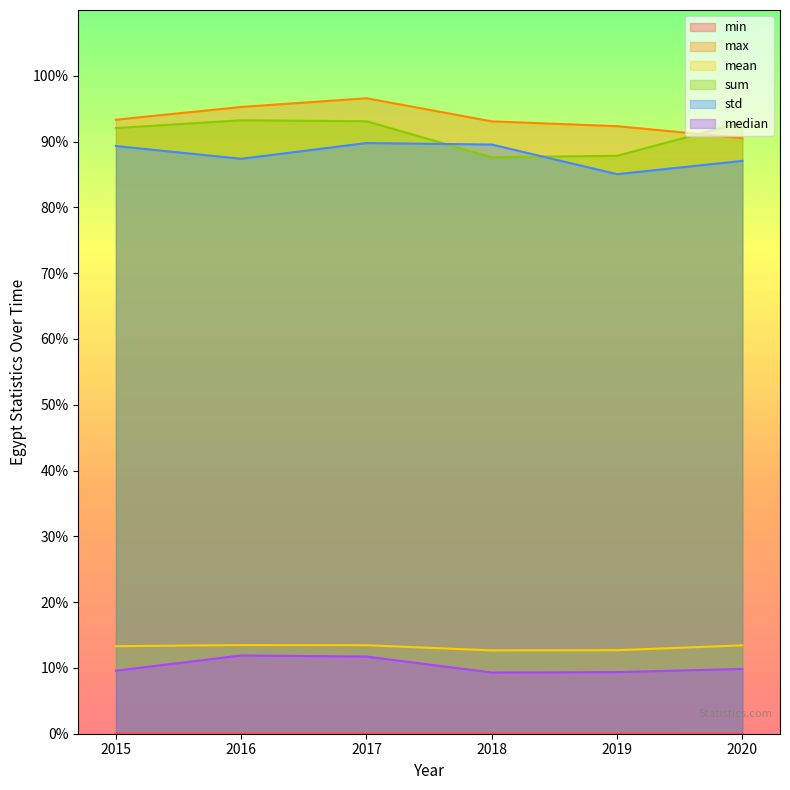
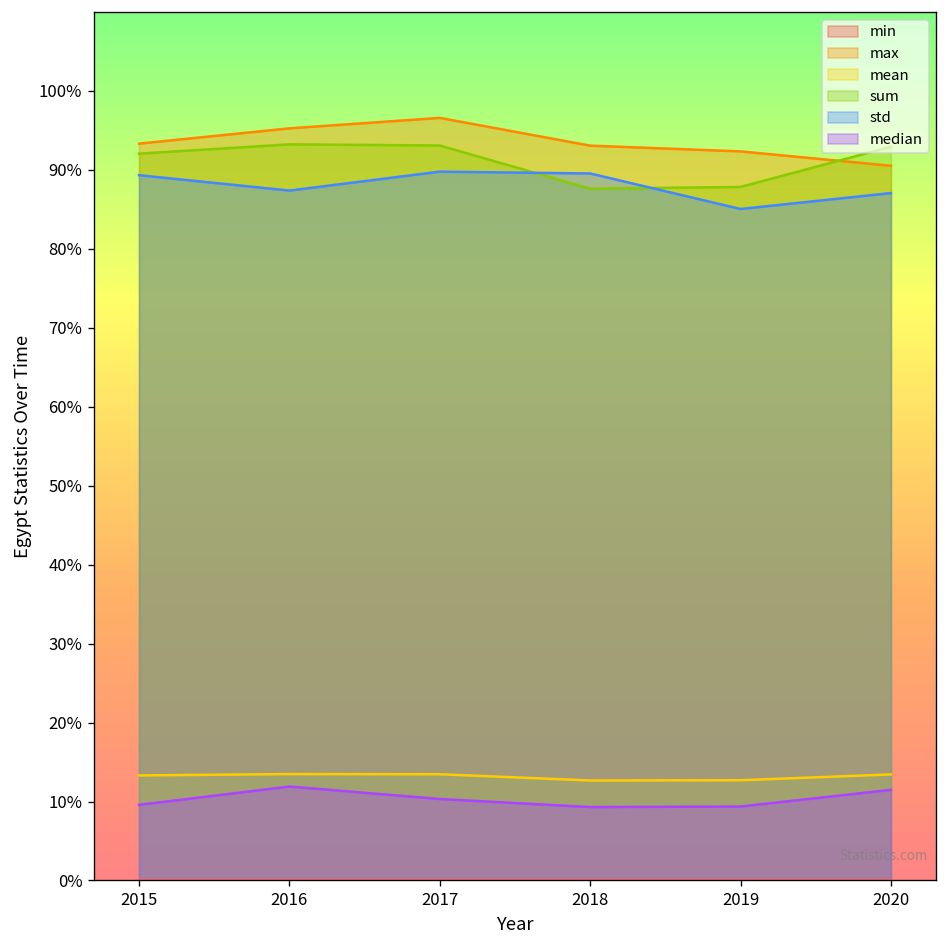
median, 2017: 12% -> 10%
median, 2020: 10% -> 11%
